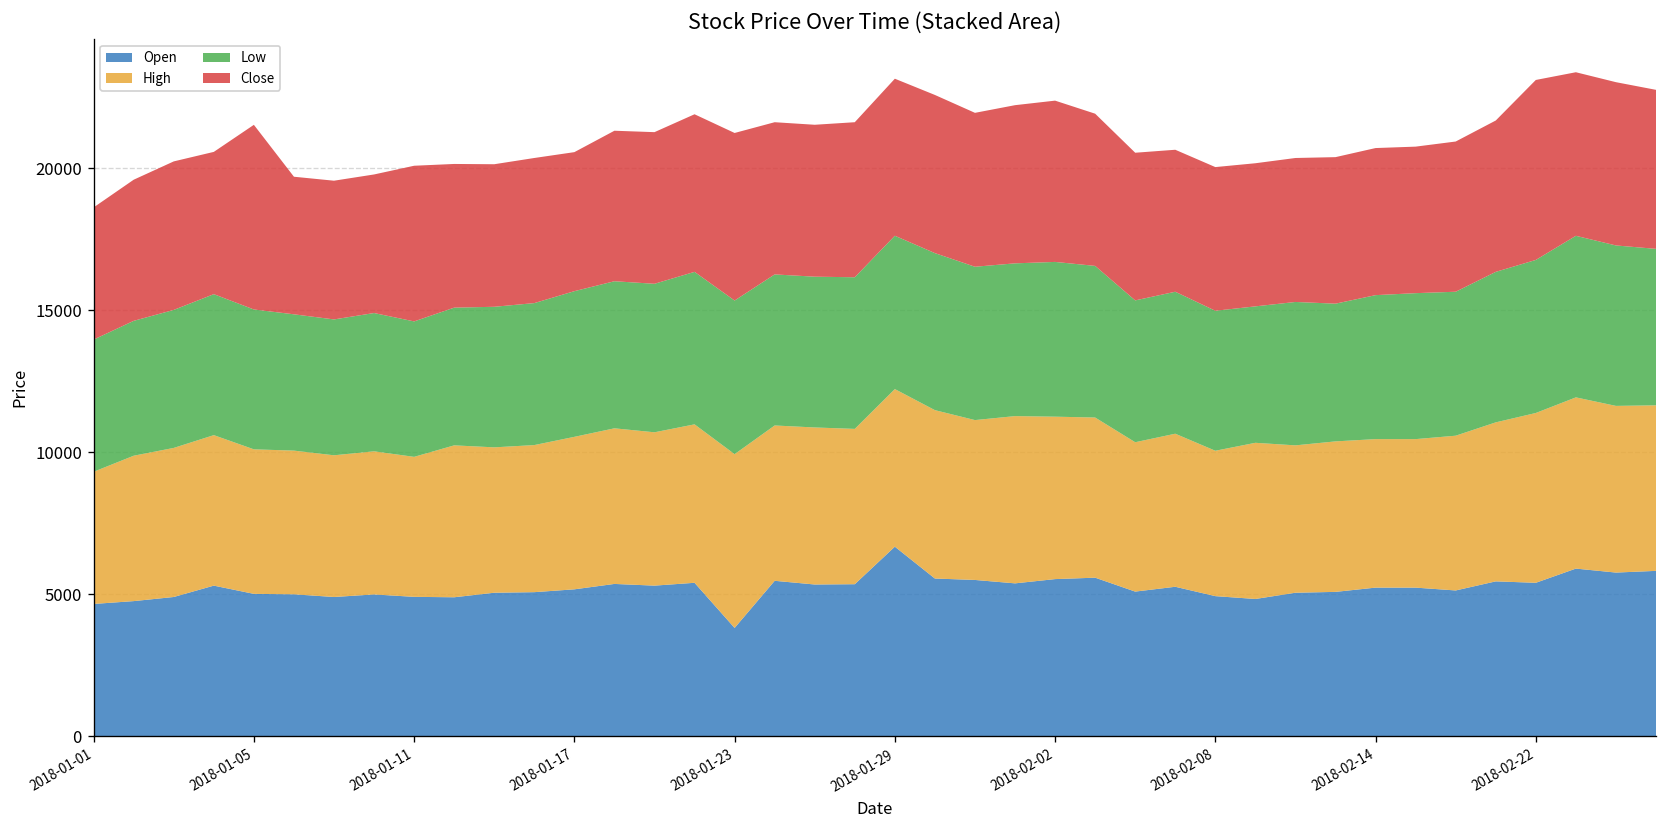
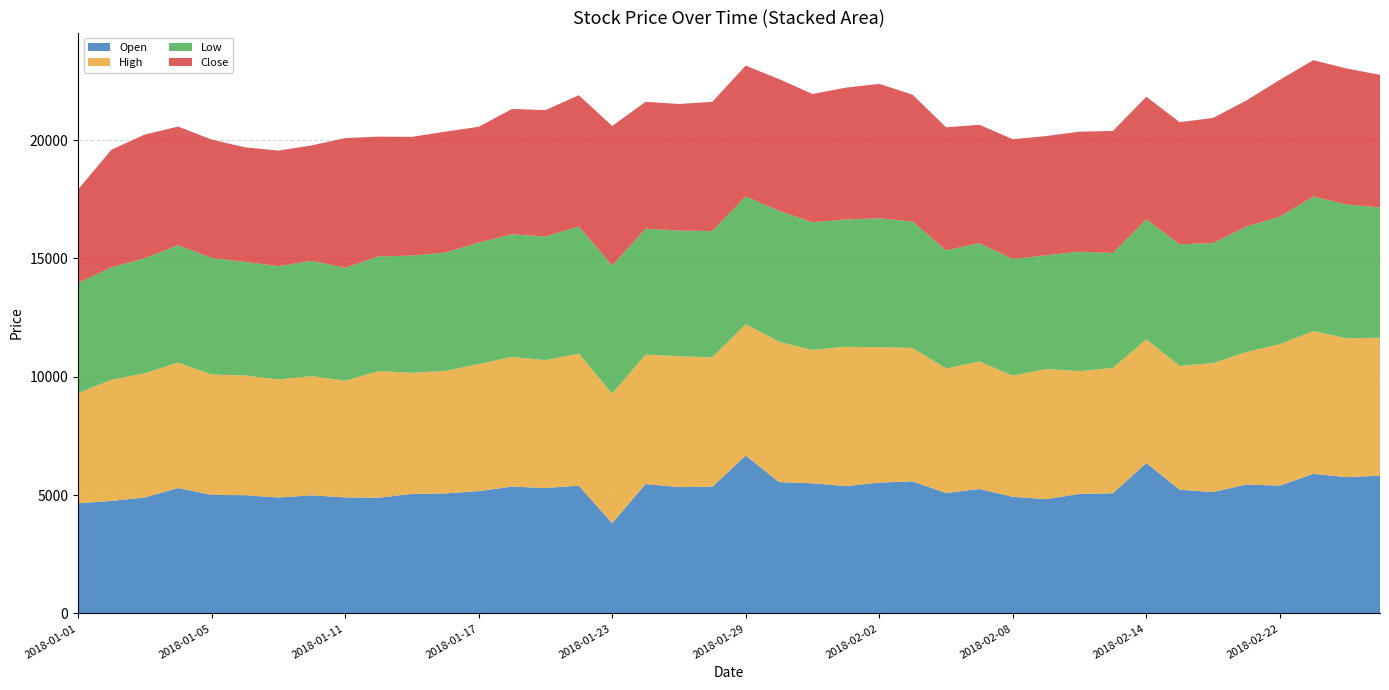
Close, 2018-01-01: 4700 -> 4000
Close, 2018-01-05: 6500 -> 5000
High, 2018-01-23: 6100 -> 5500
Open, 2018-02-14: 5200 -> 6400
Close, 2018-02-22: 6300 -> 5800
